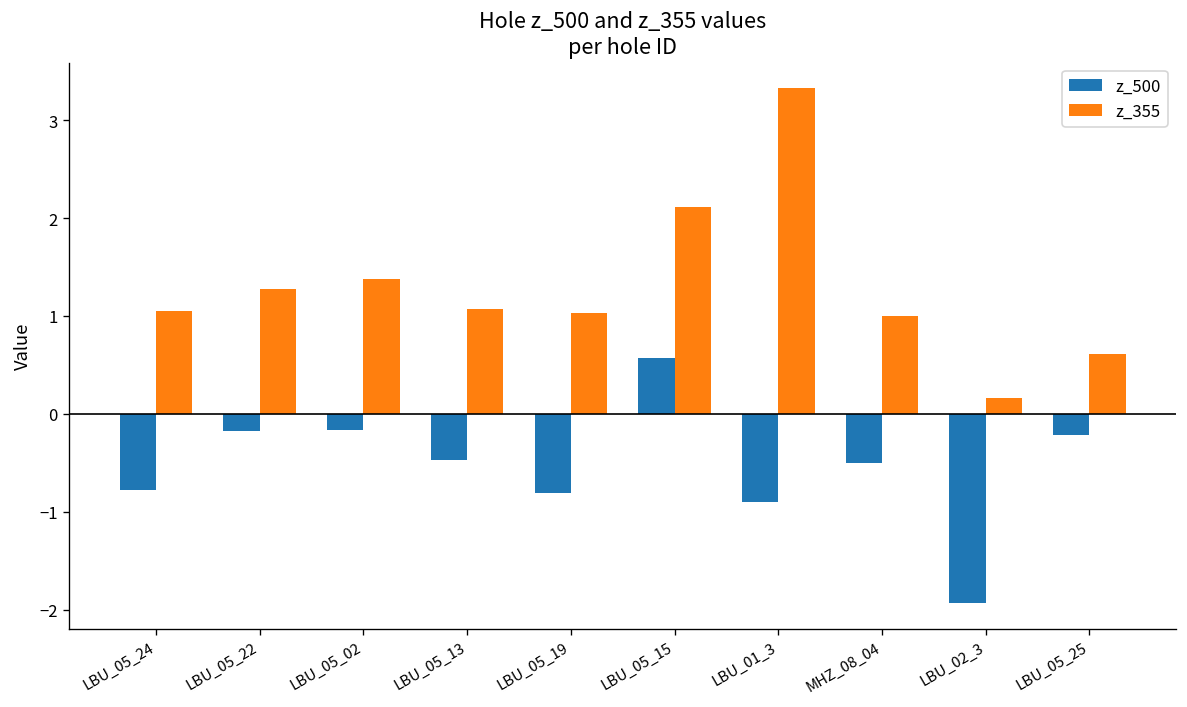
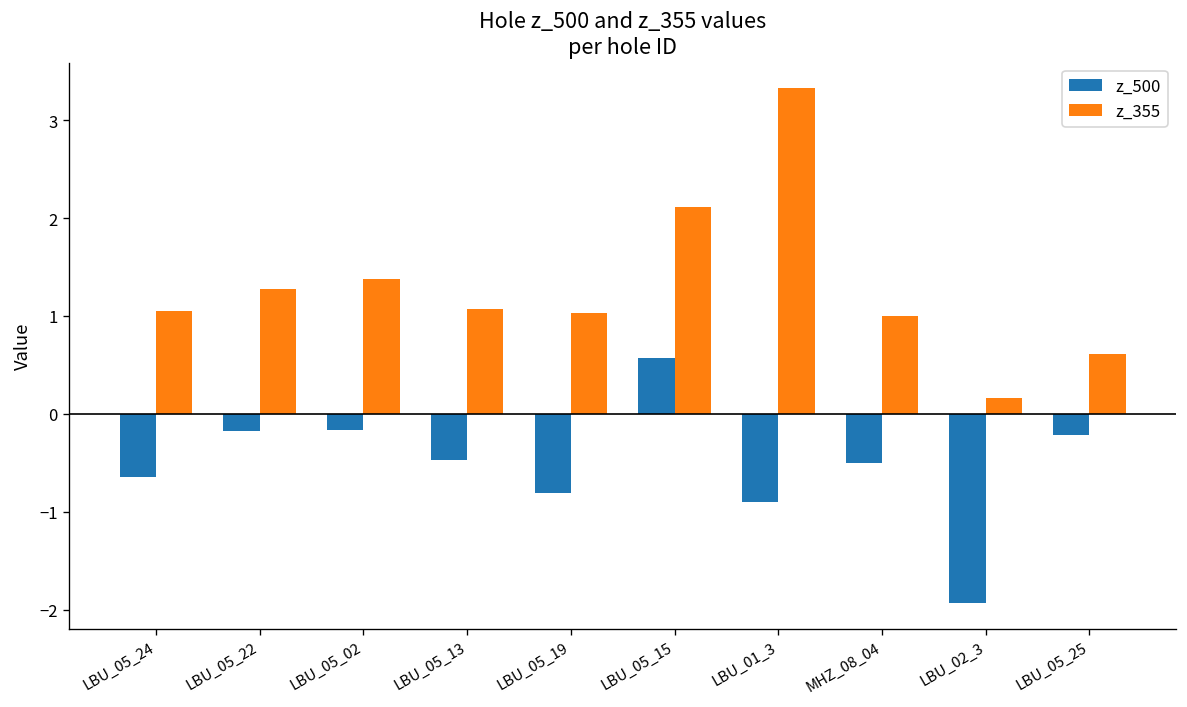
z_500, LBU_05_24: -0.8 -> -0.6
